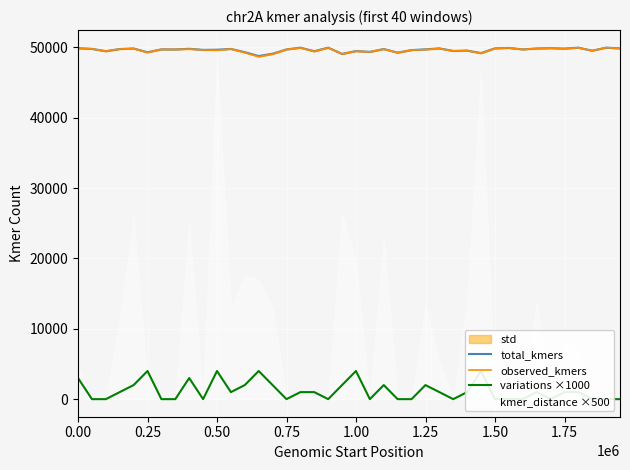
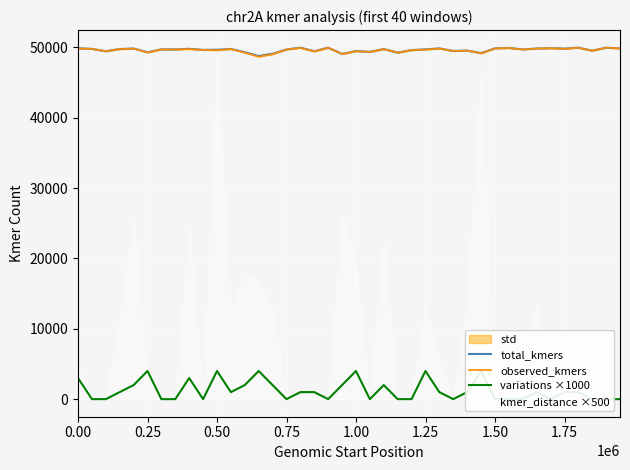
variations ×1000, 1.25: 2000 -> 4000
